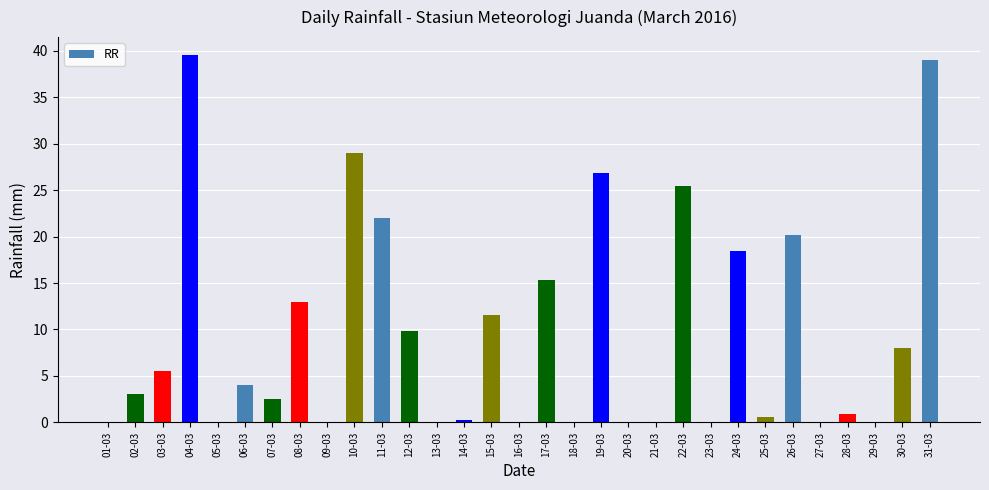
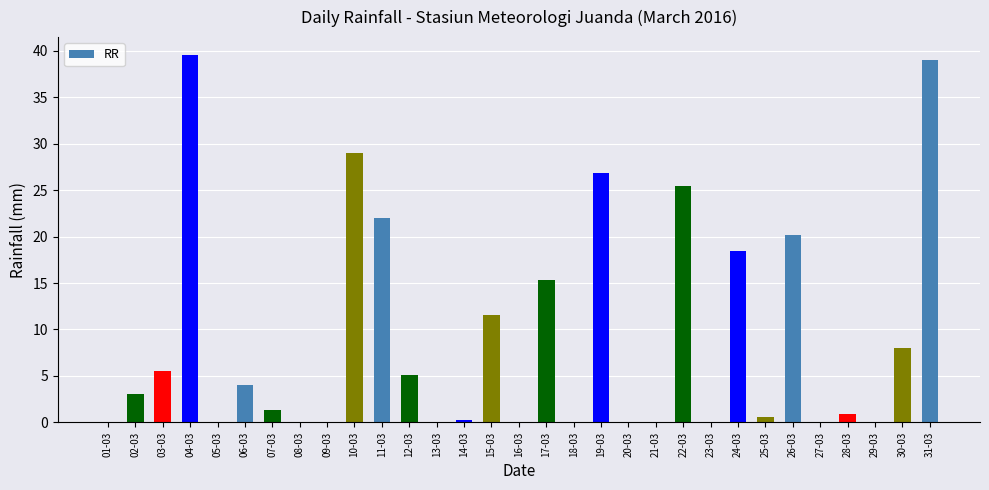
07-03: 3 -> 1
08-03: 13 -> 0
12-03: 10 -> 5
